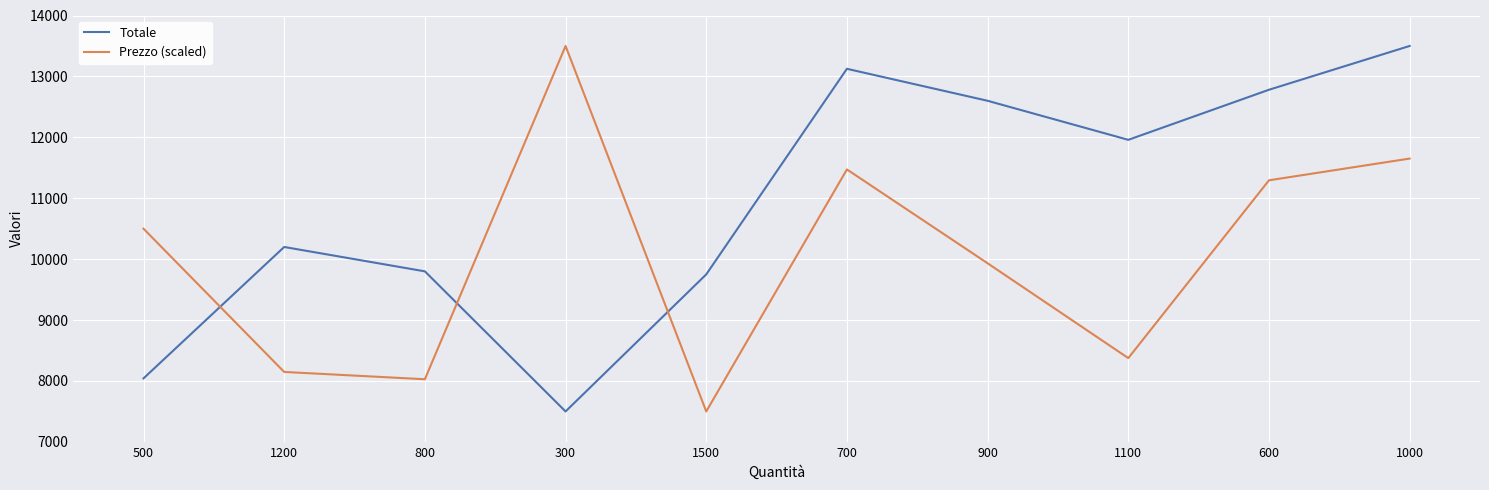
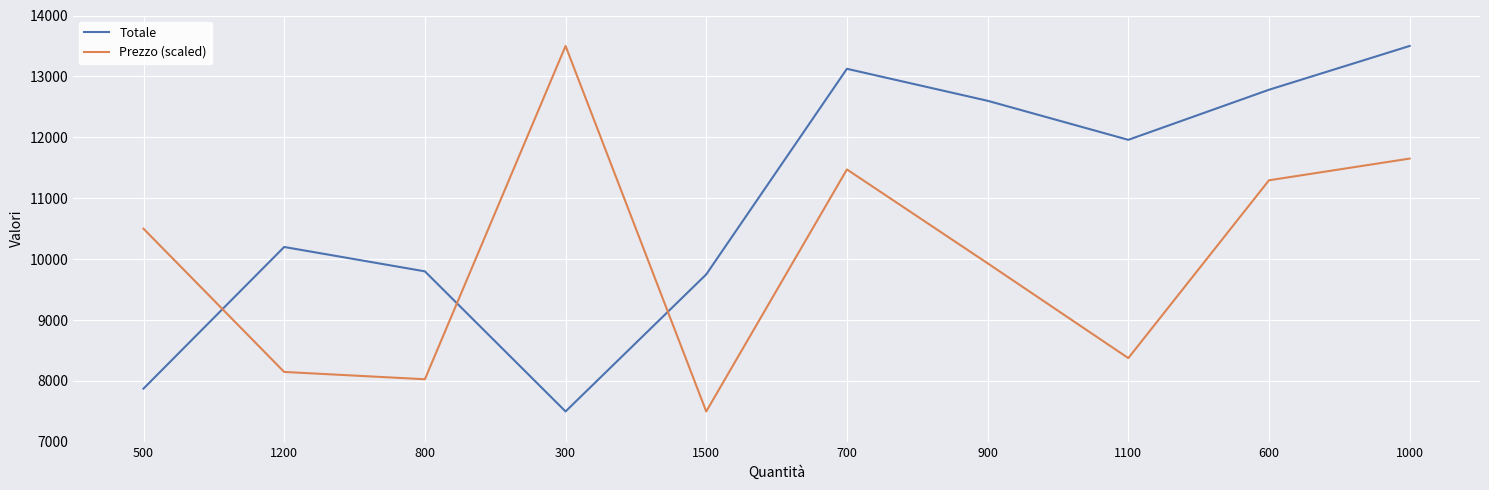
Totale, 500: 8000 -> 7900
